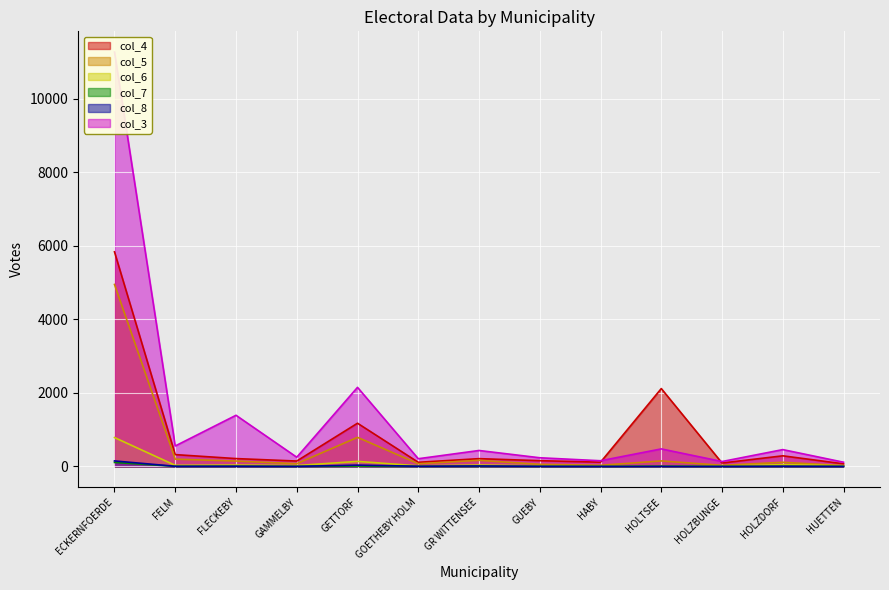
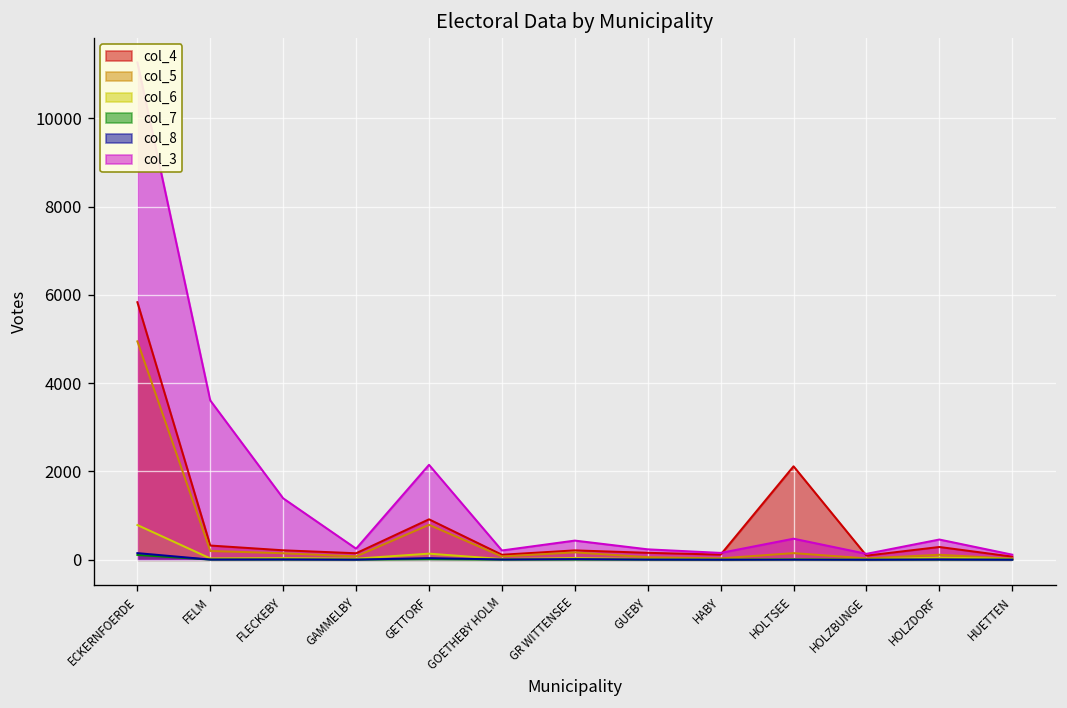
col_3, FELM: 600 -> 3600
col_4, GETTORF: 1200 -> 900
